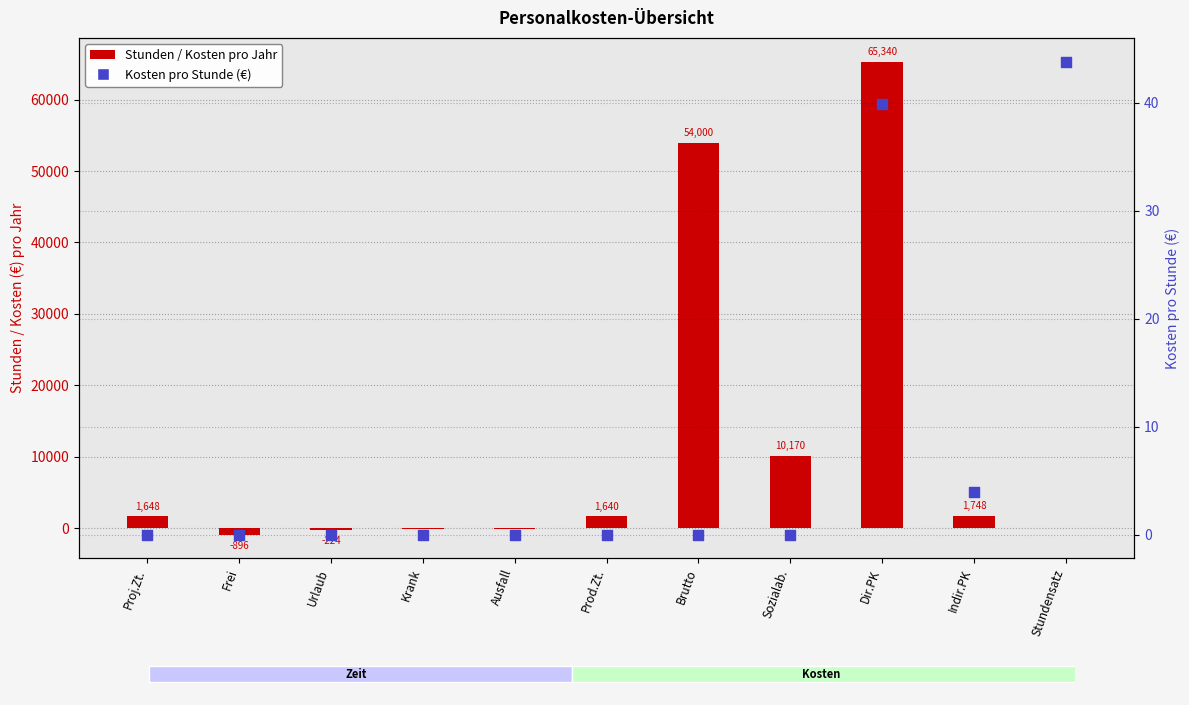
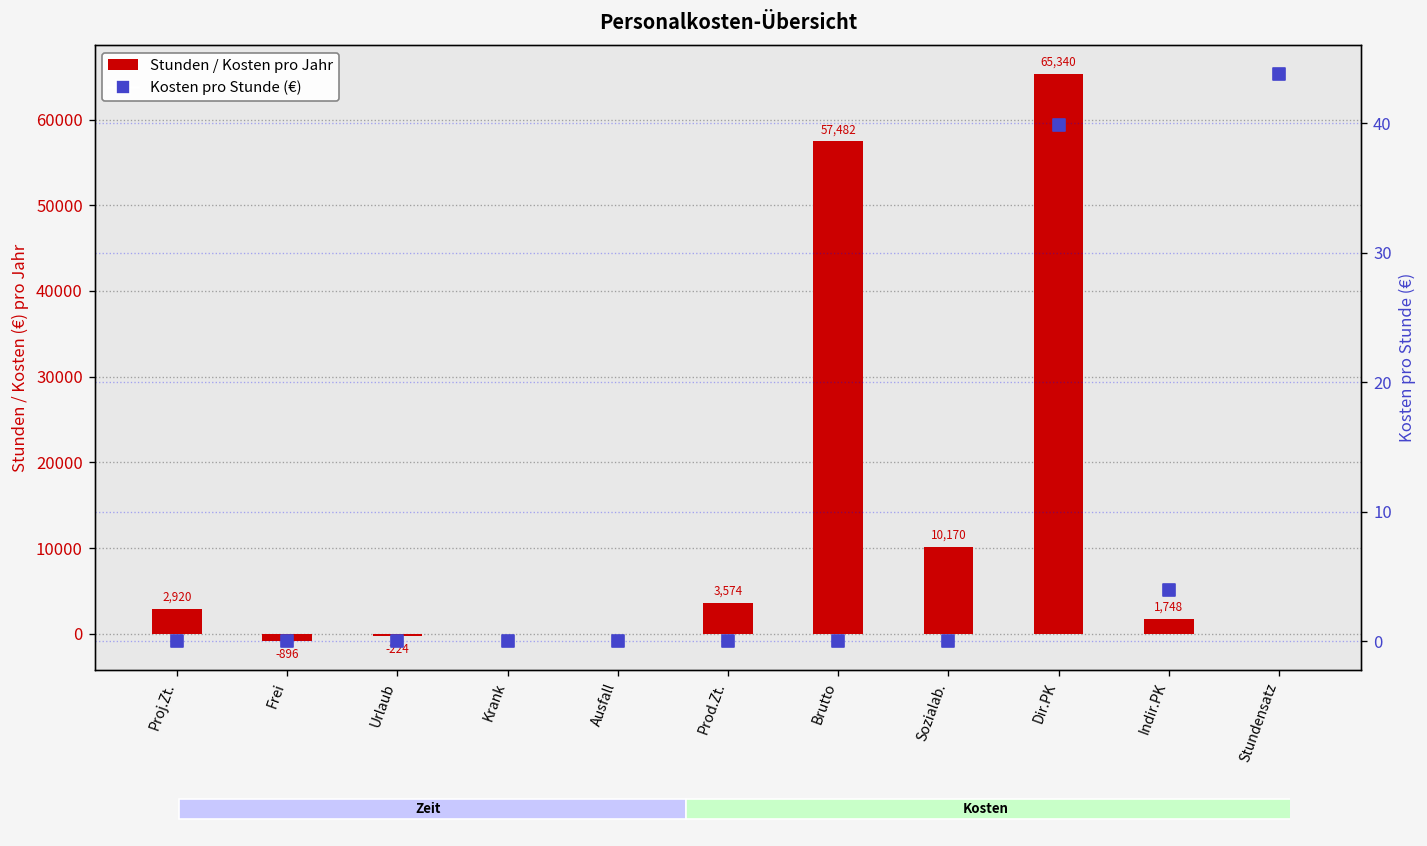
Personalkosten-Übersicht, Stunden / Kosten pro Jahr, Proj.Zt.: 1,648 -> 2,920
Personalkosten-Übersicht, Stunden / Kosten pro Jahr, Prod.Zt.: 1,640 -> 3,574
Personalkosten-Übersicht, Stunden / Kosten pro Jahr, Brutto: 54,000 -> 57,482
